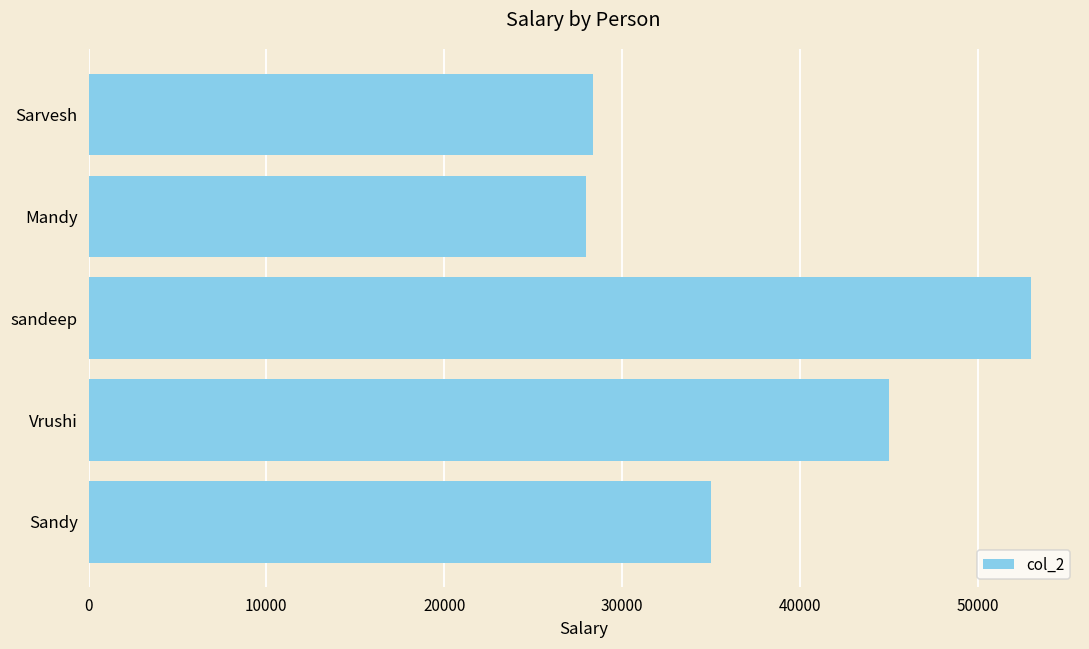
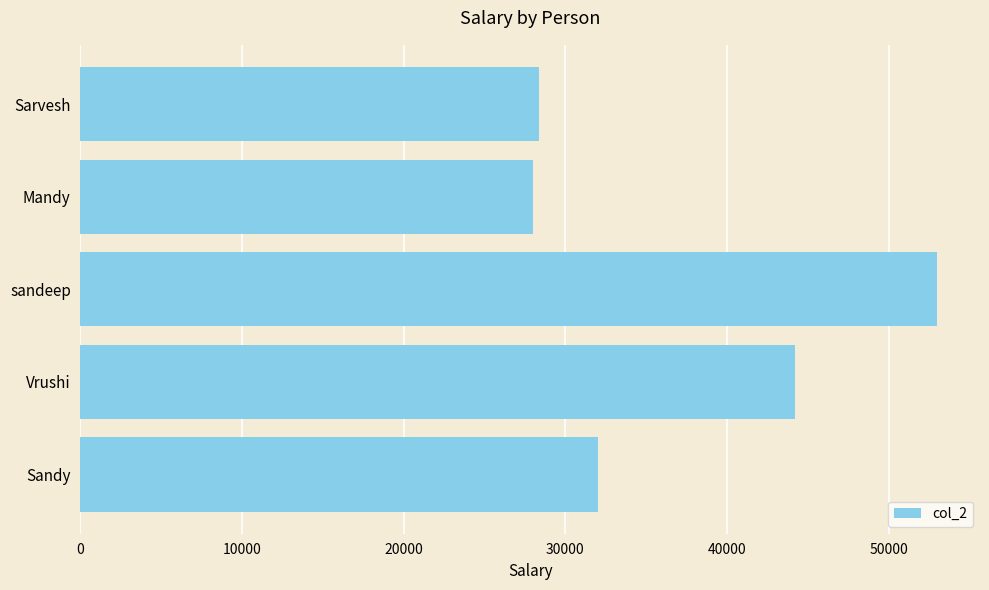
Vrushi: 45000 -> 44200
Sandy: 35000 -> 32000
